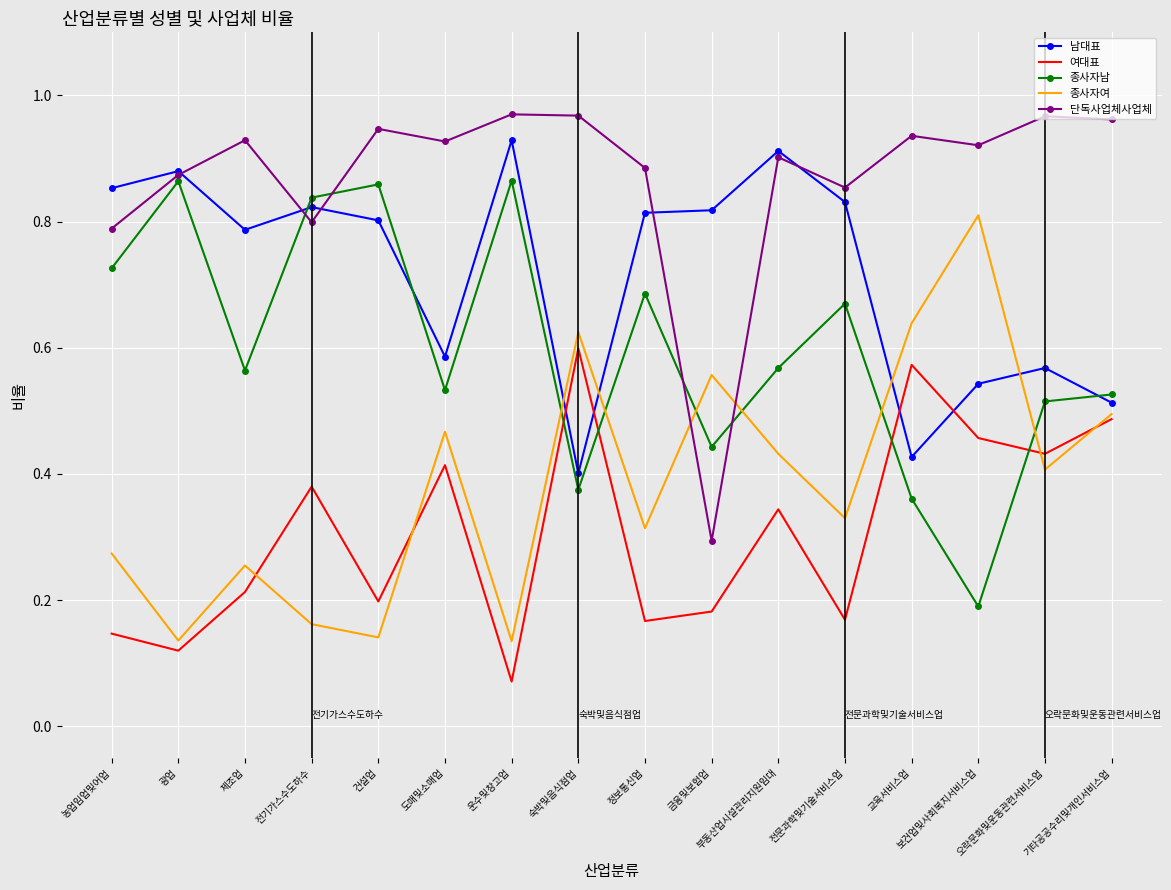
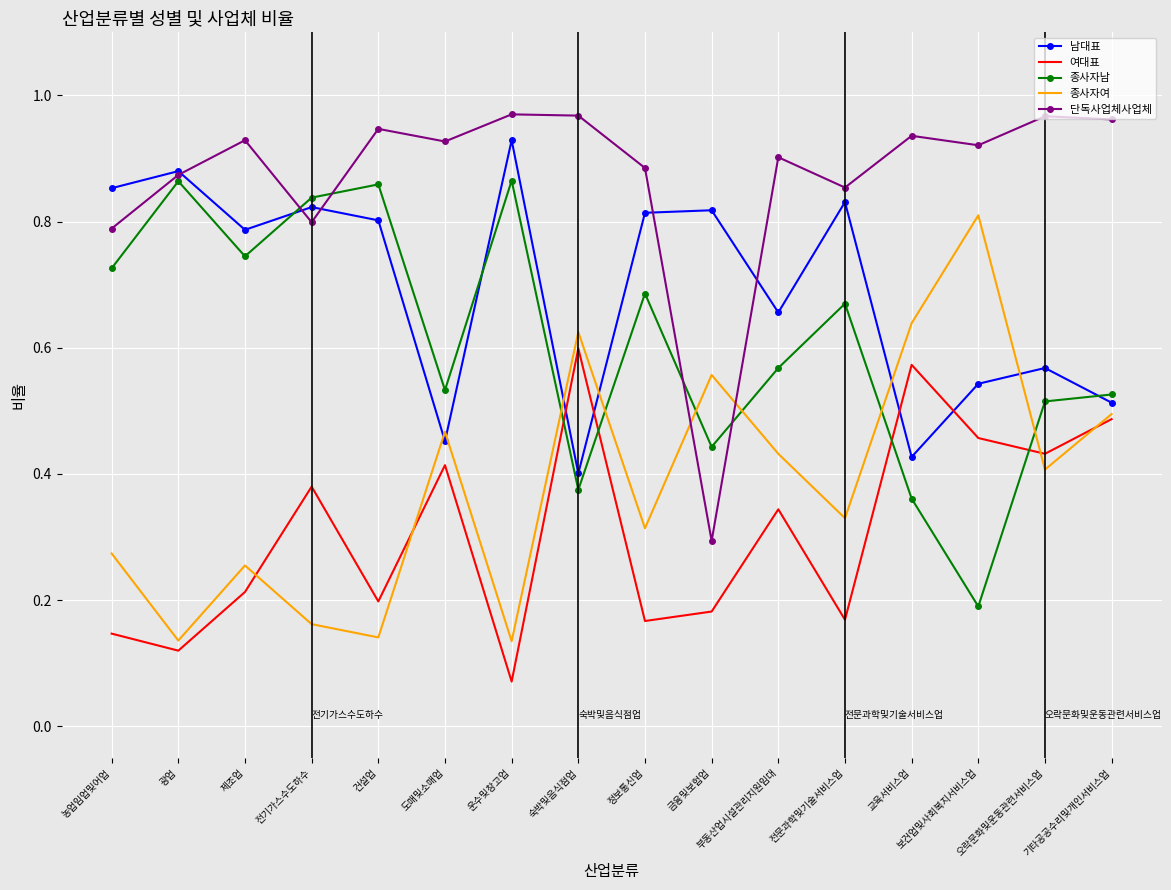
종사자남, 제조업: 0.56 -> 0.75
남대표, 도매및소매업: 0.59 -> 0.45
남대표, 부동산업시설관리지원임대: 0.91 -> 0.66
